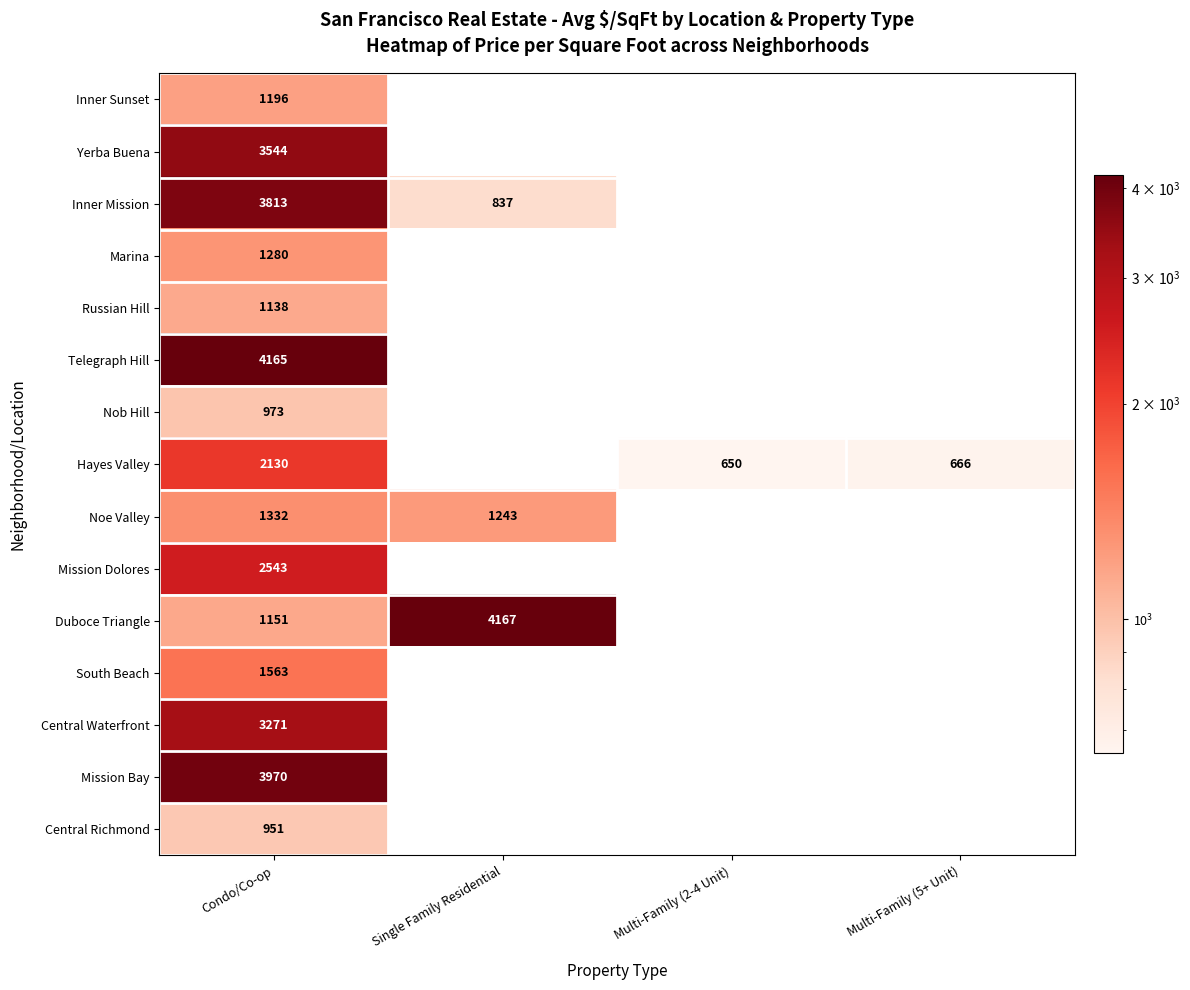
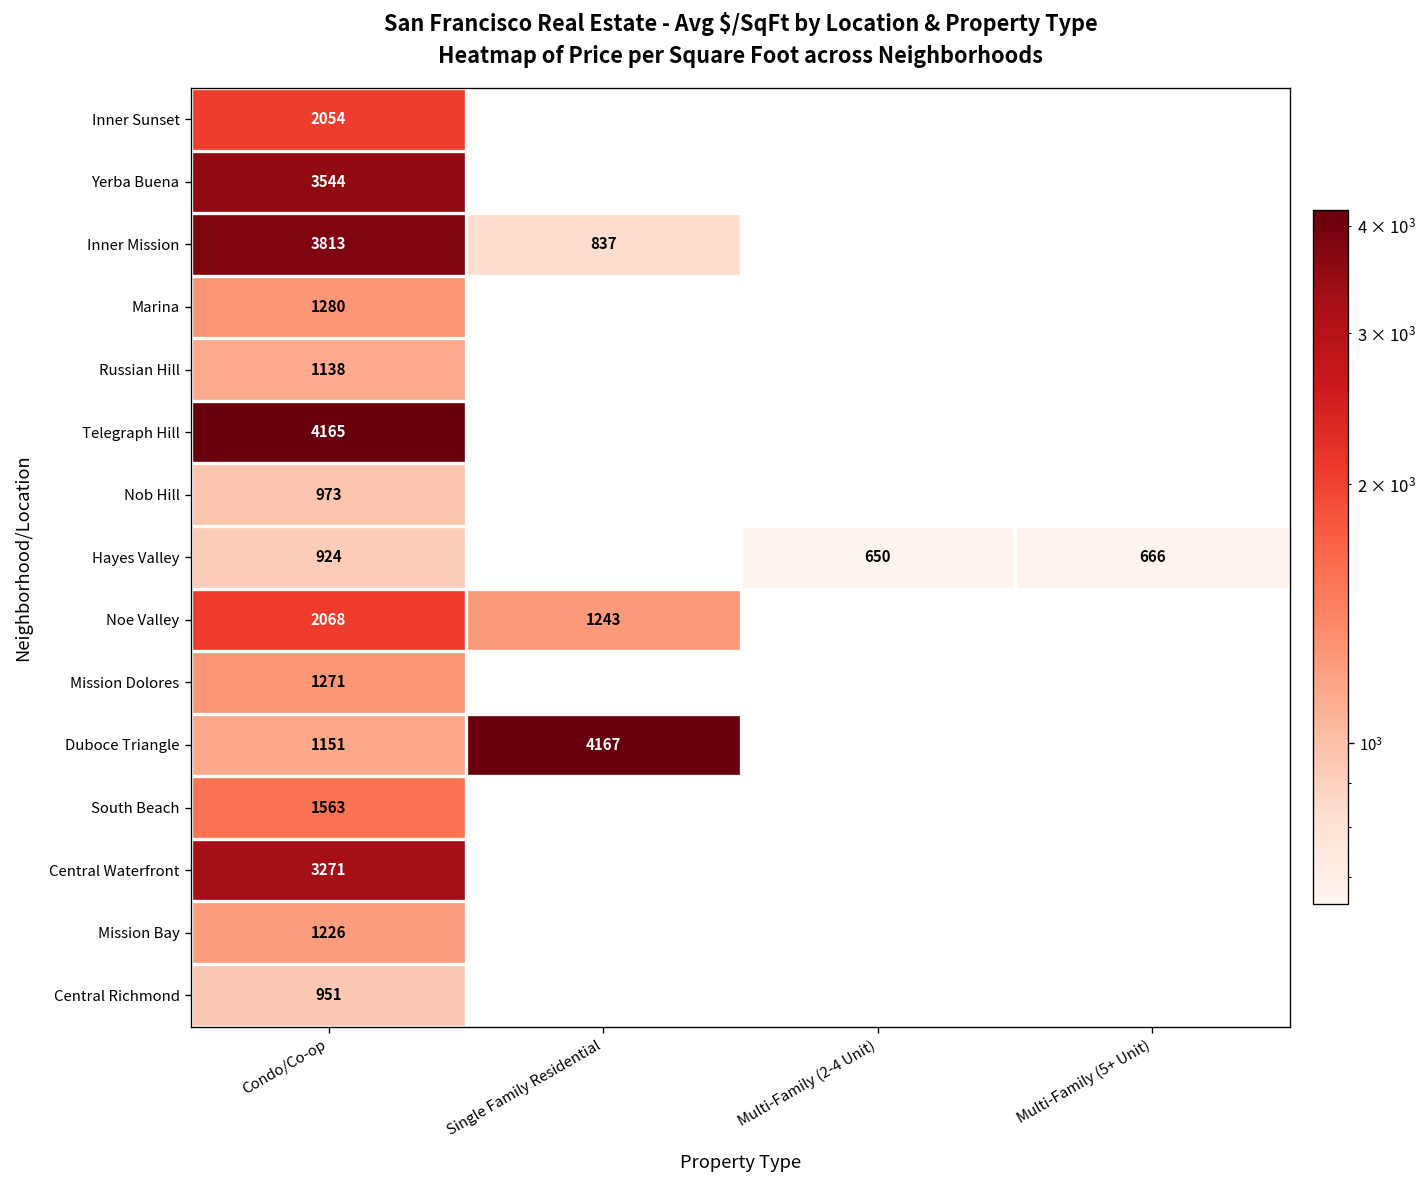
Inner Sunset, Condo/Co-op: 1196 -> 2054
Hayes Valley, Condo/Co-op: 2130 -> 924
Noe Valley, Condo/Co-op: 1332 -> 2068
Mission Dolores, Condo/Co-op: 2543 -> 1271
Mission Bay, Condo/Co-op: 3970 -> 1226
